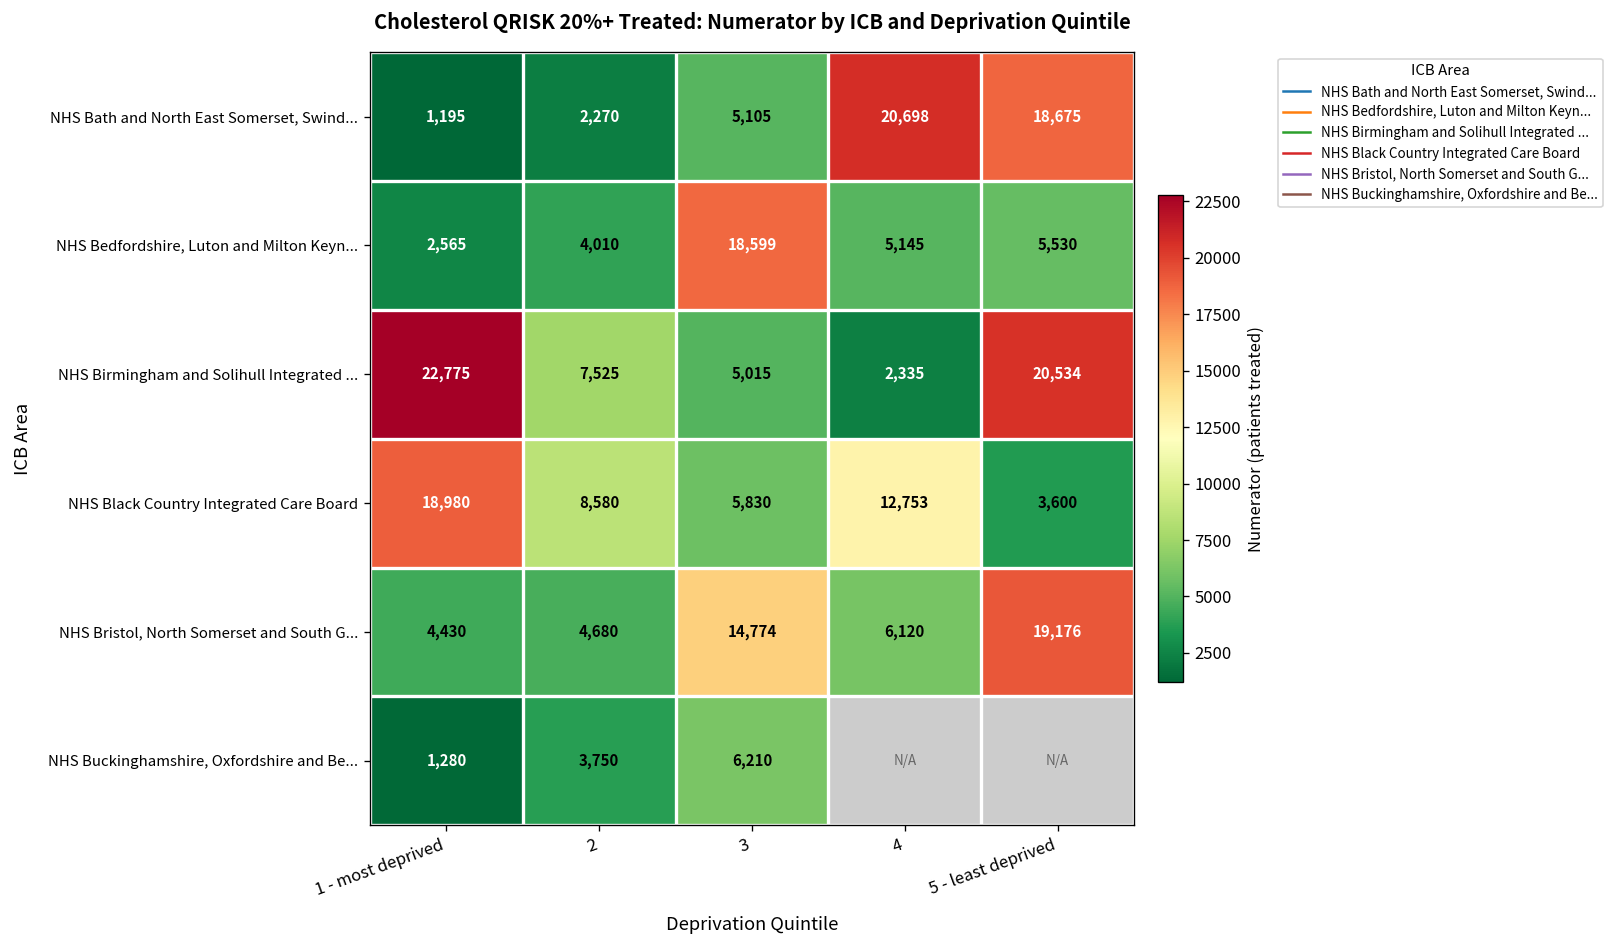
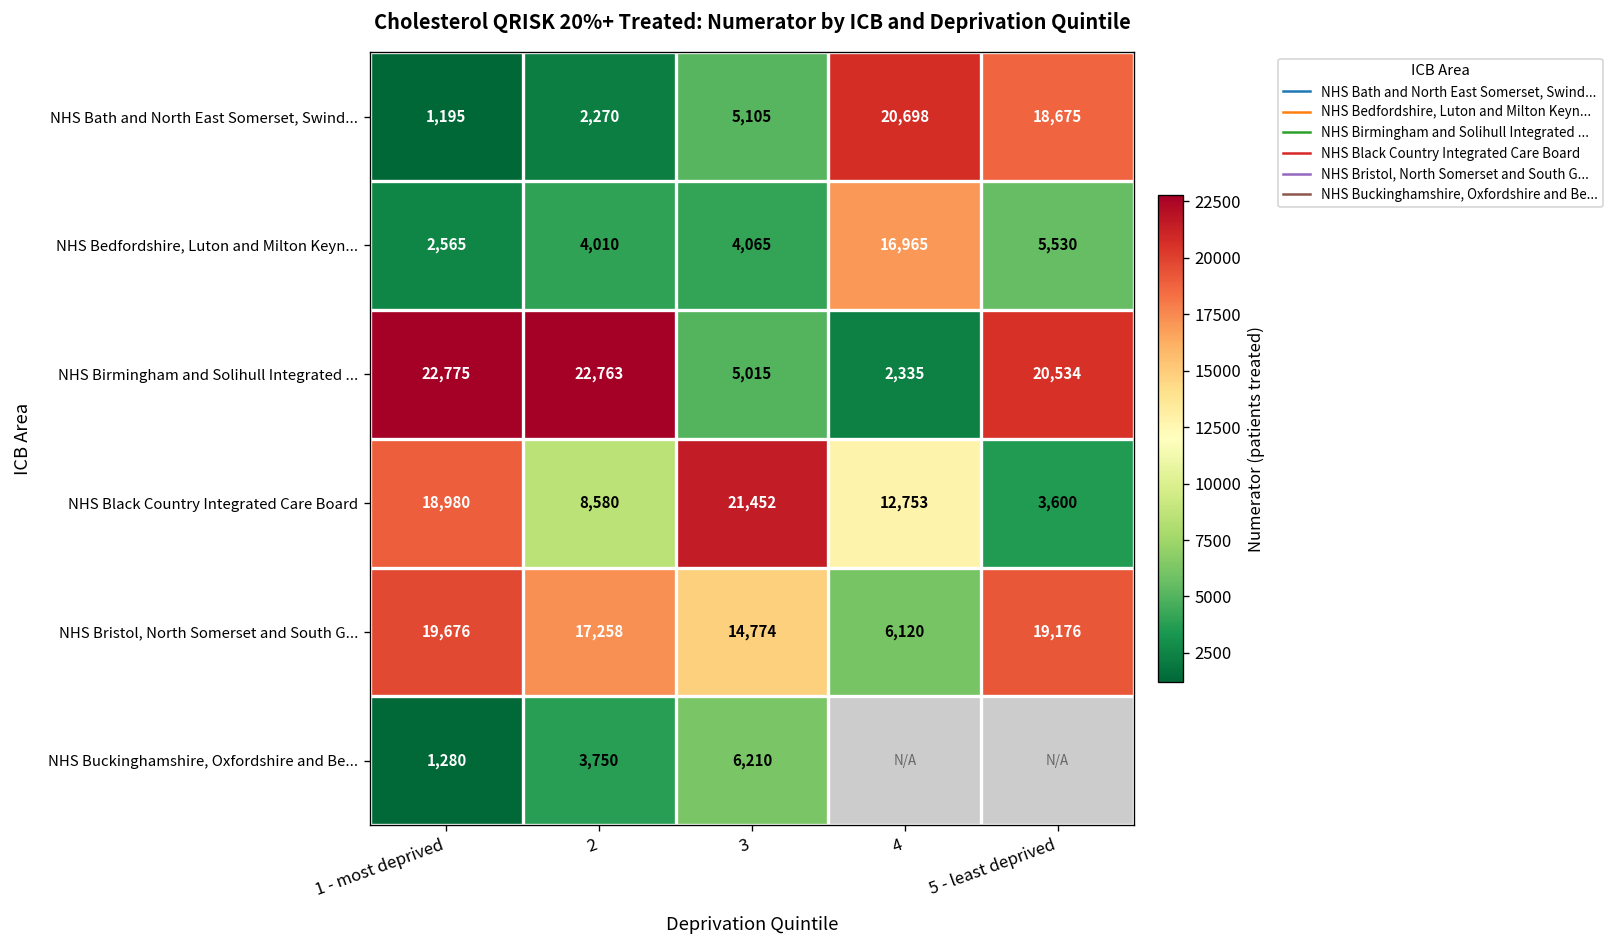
NHS Bedfordshire, Luton and Milton Keyn..., 3: 18,599 -> 4,065
NHS Bedfordshire, Luton and Milton Keyn..., 4: 5,145 -> 16,965
NHS Birmingham and Solihull Integrated ..., 2: 7,525 -> 22,763
NHS Black Country Integrated Care Board, 3: 5,830 -> 21,452
NHS Bristol, North Somerset and South G..., 1 - most deprived: 4,430 -> 19,676
NHS Bristol, North Somerset and South G..., 2: 4,680 -> 17,258
